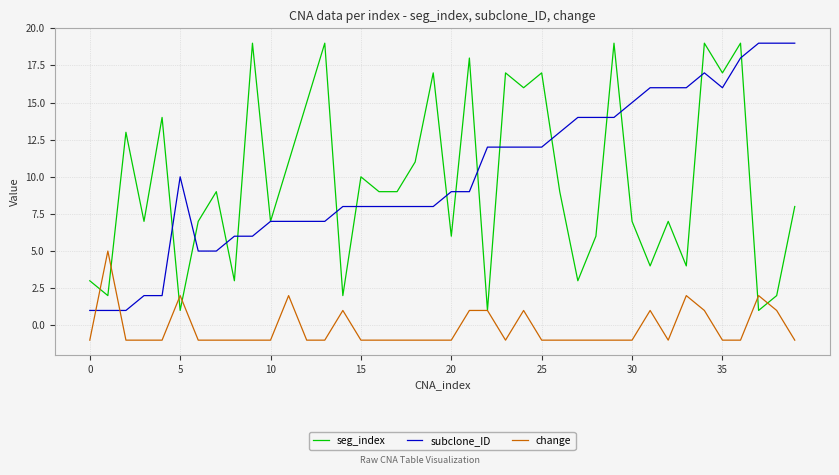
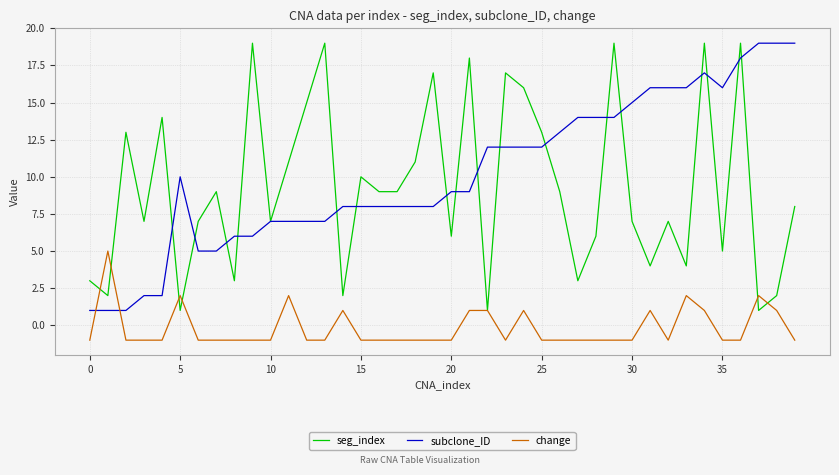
seg_index, 25: 17 -> 13
seg_index, 35: 17 -> 5
